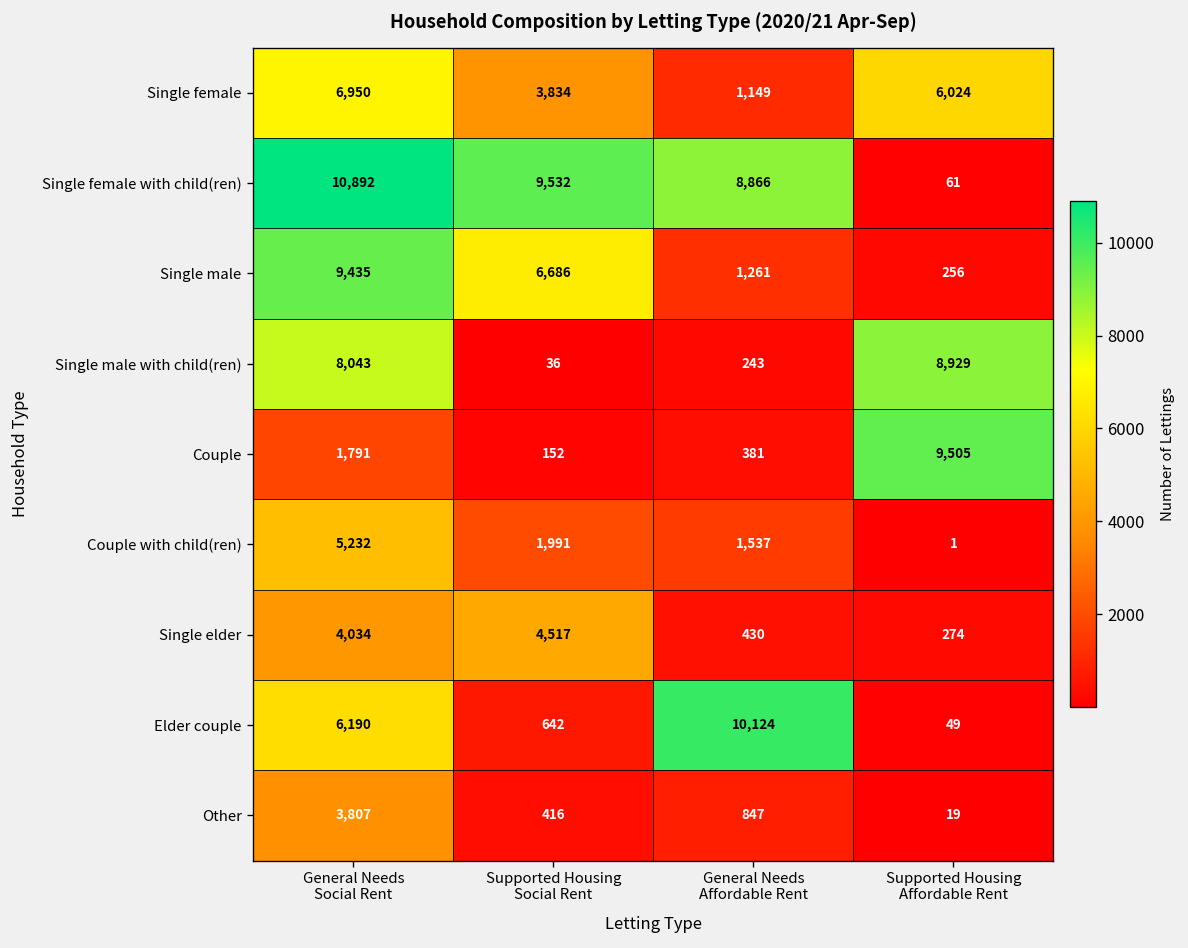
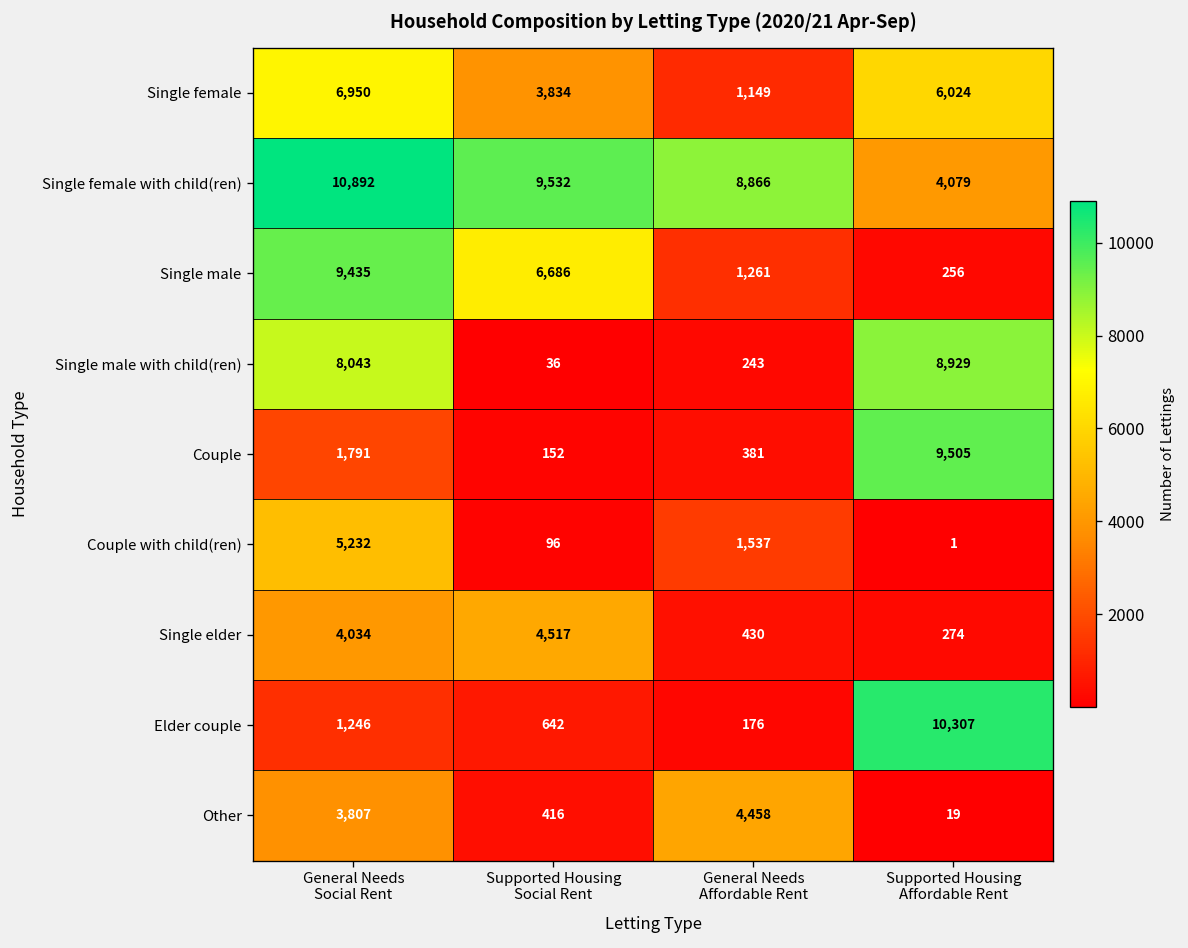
Single female with child(ren), Supported Housing Affordable Rent: 61 -> 4,079
Couple with child(ren), Supported Housing Social Rent: 1,991 -> 96
Elder couple, General Needs Social Rent: 6,190 -> 1,246
Elder couple, General Needs Affordable Rent: 10,124 -> 176
Elder couple, Supported Housing Affordable Rent: 49 -> 10,307
Other, General Needs Affordable Rent: 847 -> 4,458
